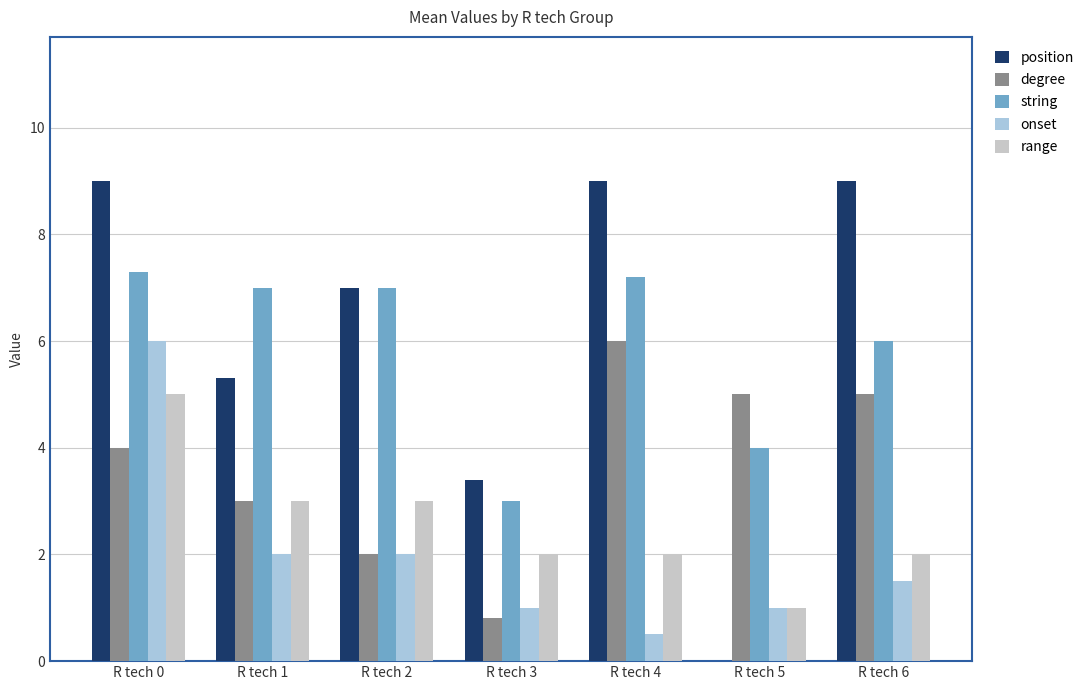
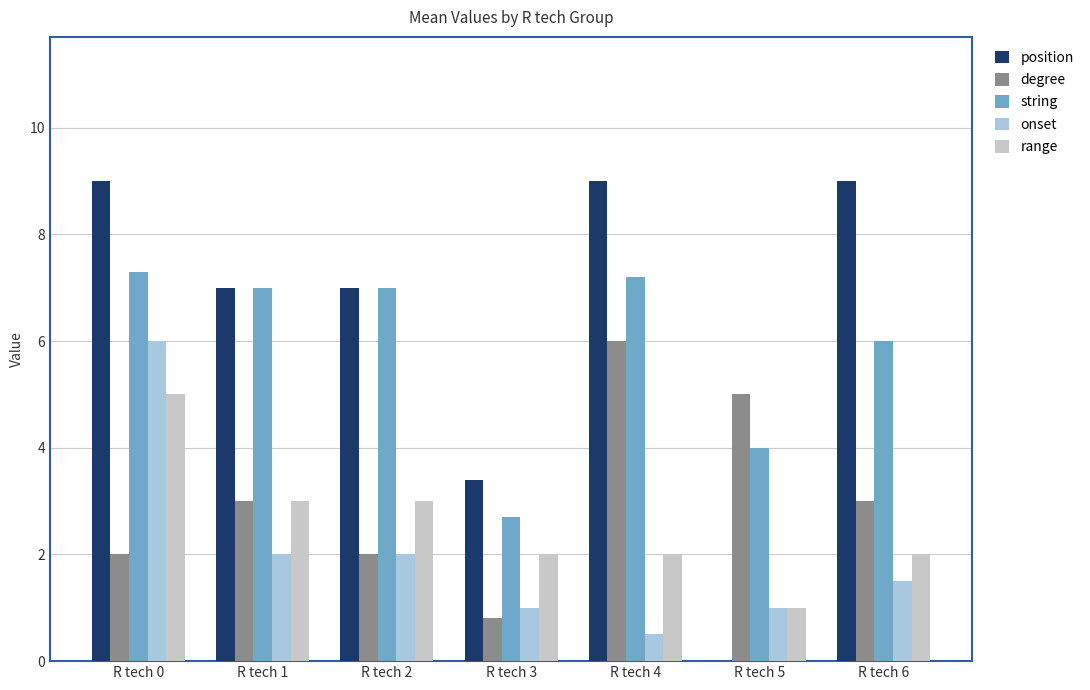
degree, R tech 0: 4 -> 2
position, R tech 1: 5.3 -> 7.0
string, R tech 3: 3.0 -> 2.7
degree, R tech 6: 5 -> 3
